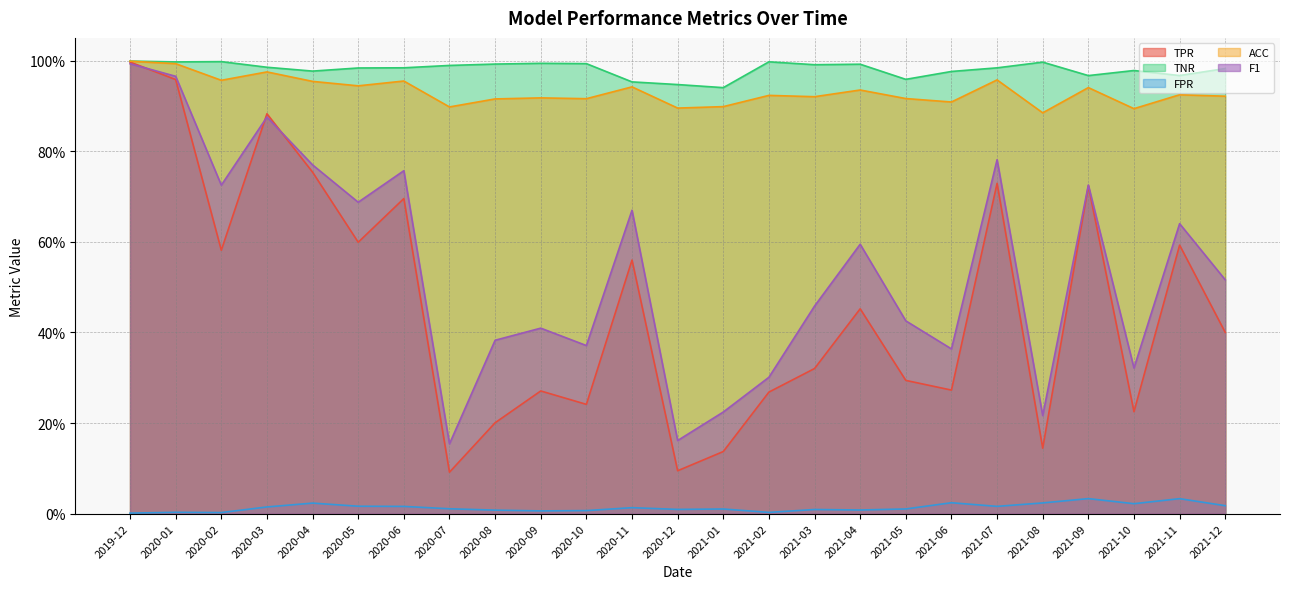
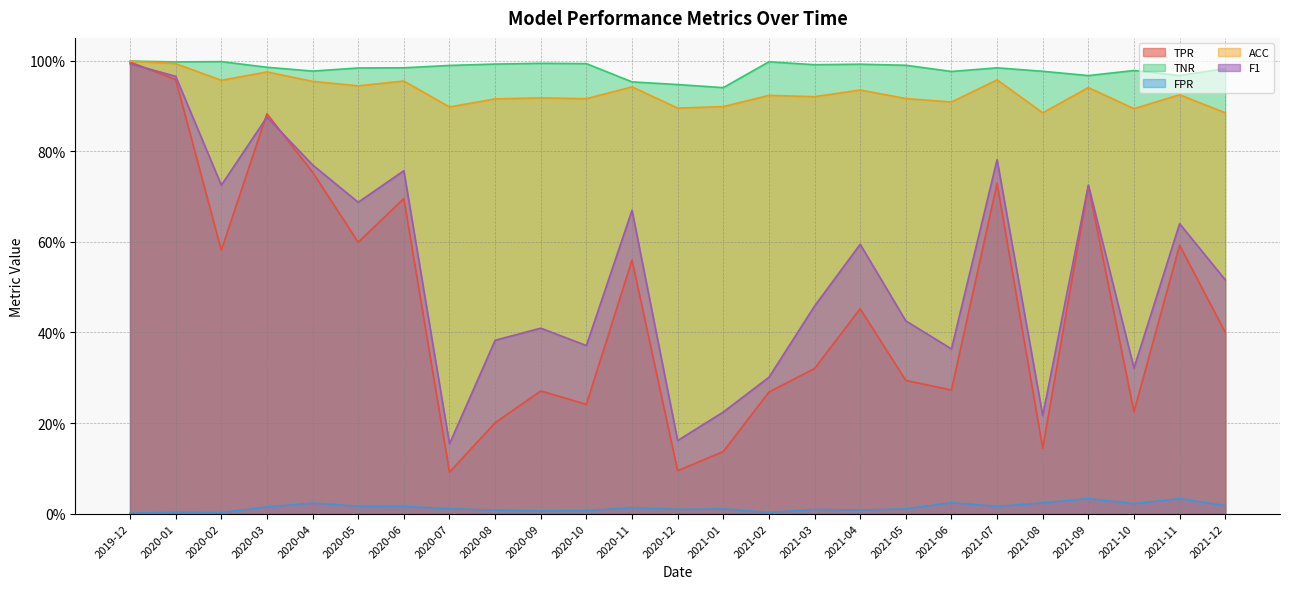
TNR, 2021-05: 96% -> 99%
TNR, 2021-08: 100% -> 98%
ACC, 2021-12: 92% -> 88%
